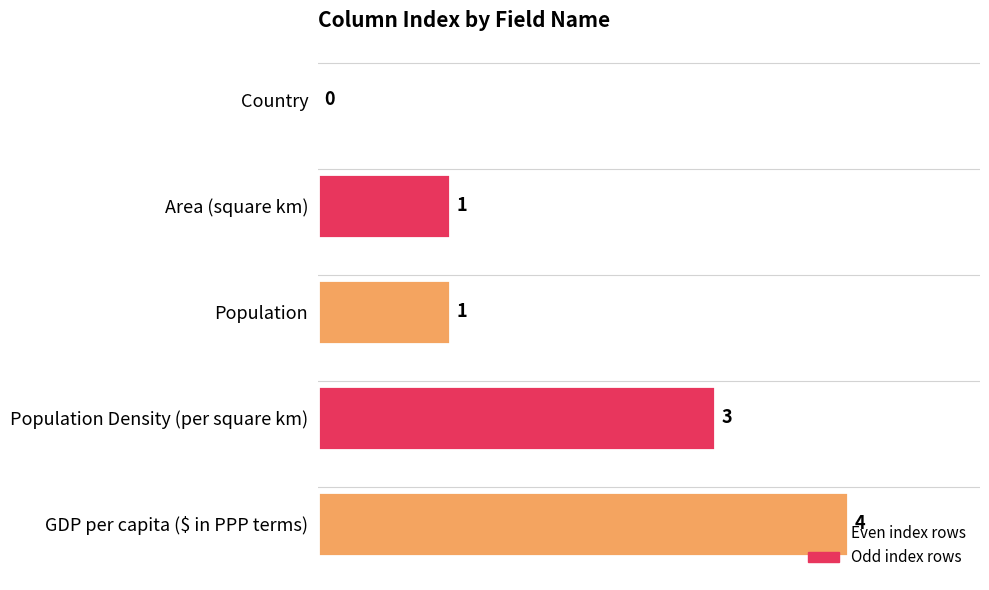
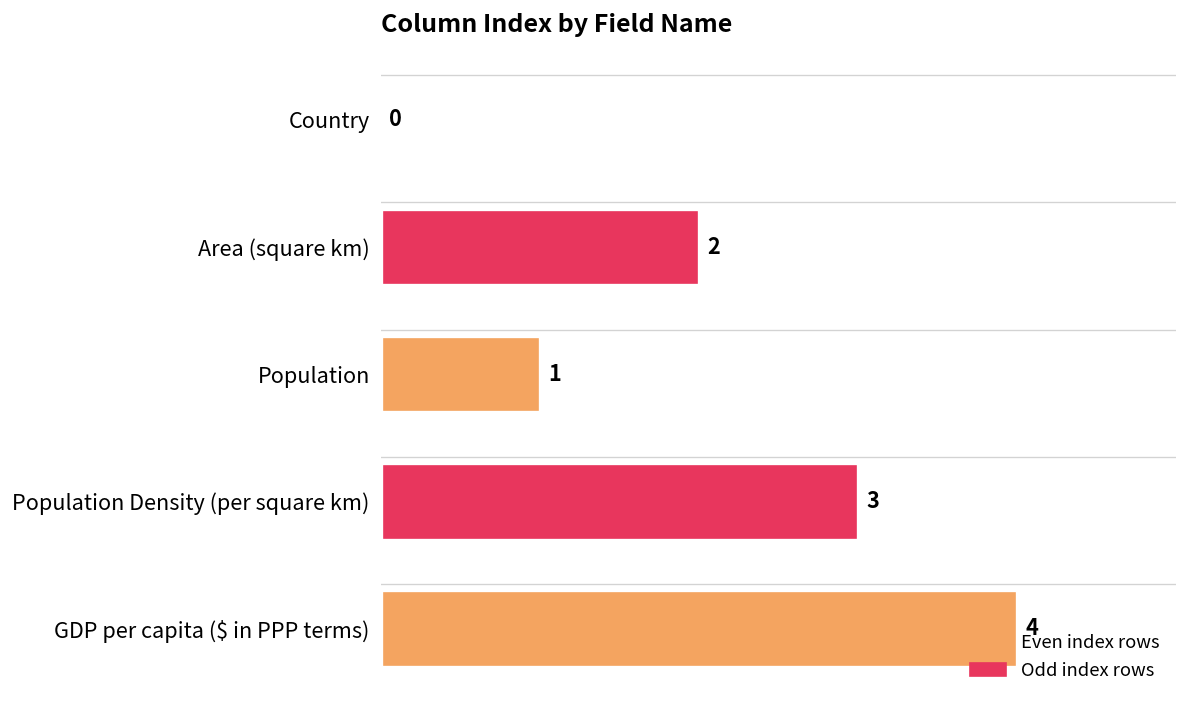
Area (square km): 1 -> 2
